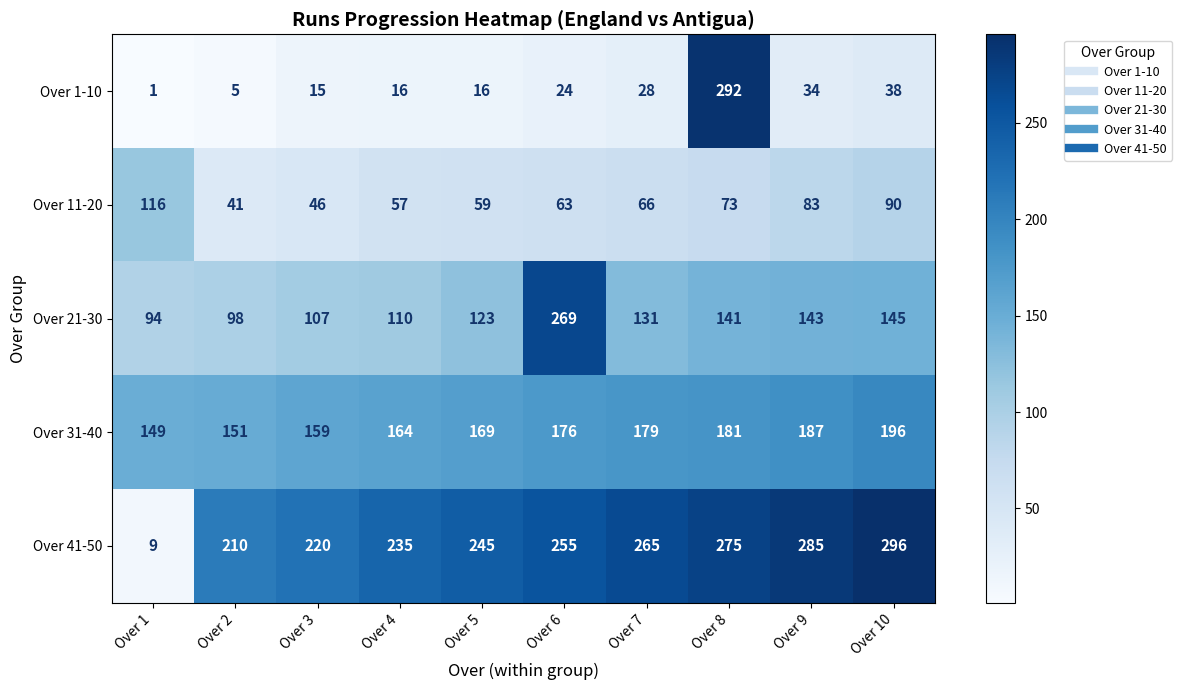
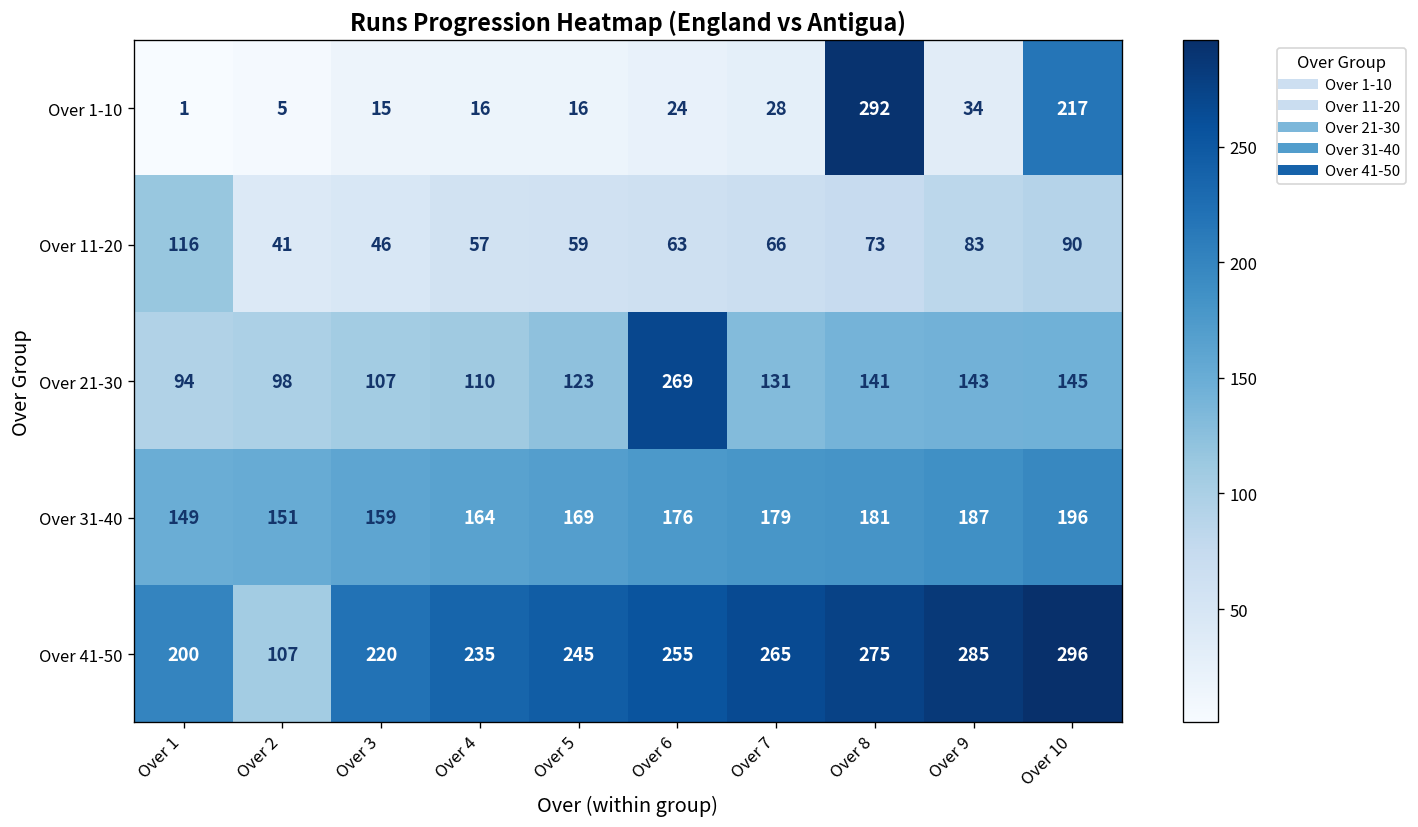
Over 1-10, Over 10: 38 -> 217
Over 41-50, Over 1: 9 -> 200
Over 41-50, Over 2: 210 -> 107
